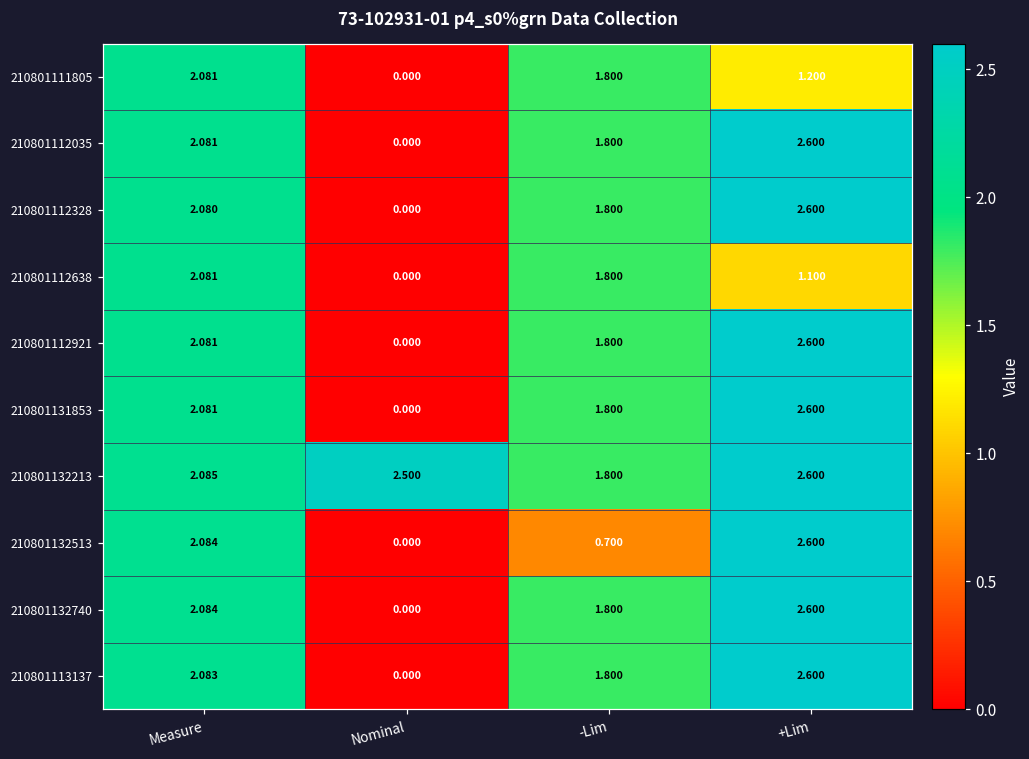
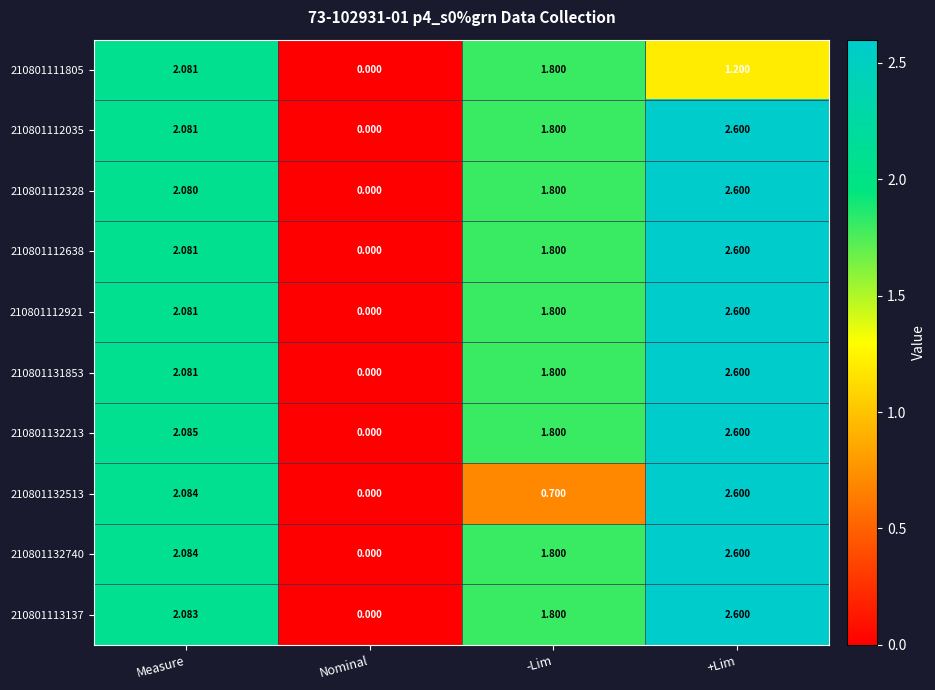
210801112638, +Lim: 1.100 -> 2.600
210801132213, Nominal: 2.500 -> 0.000
